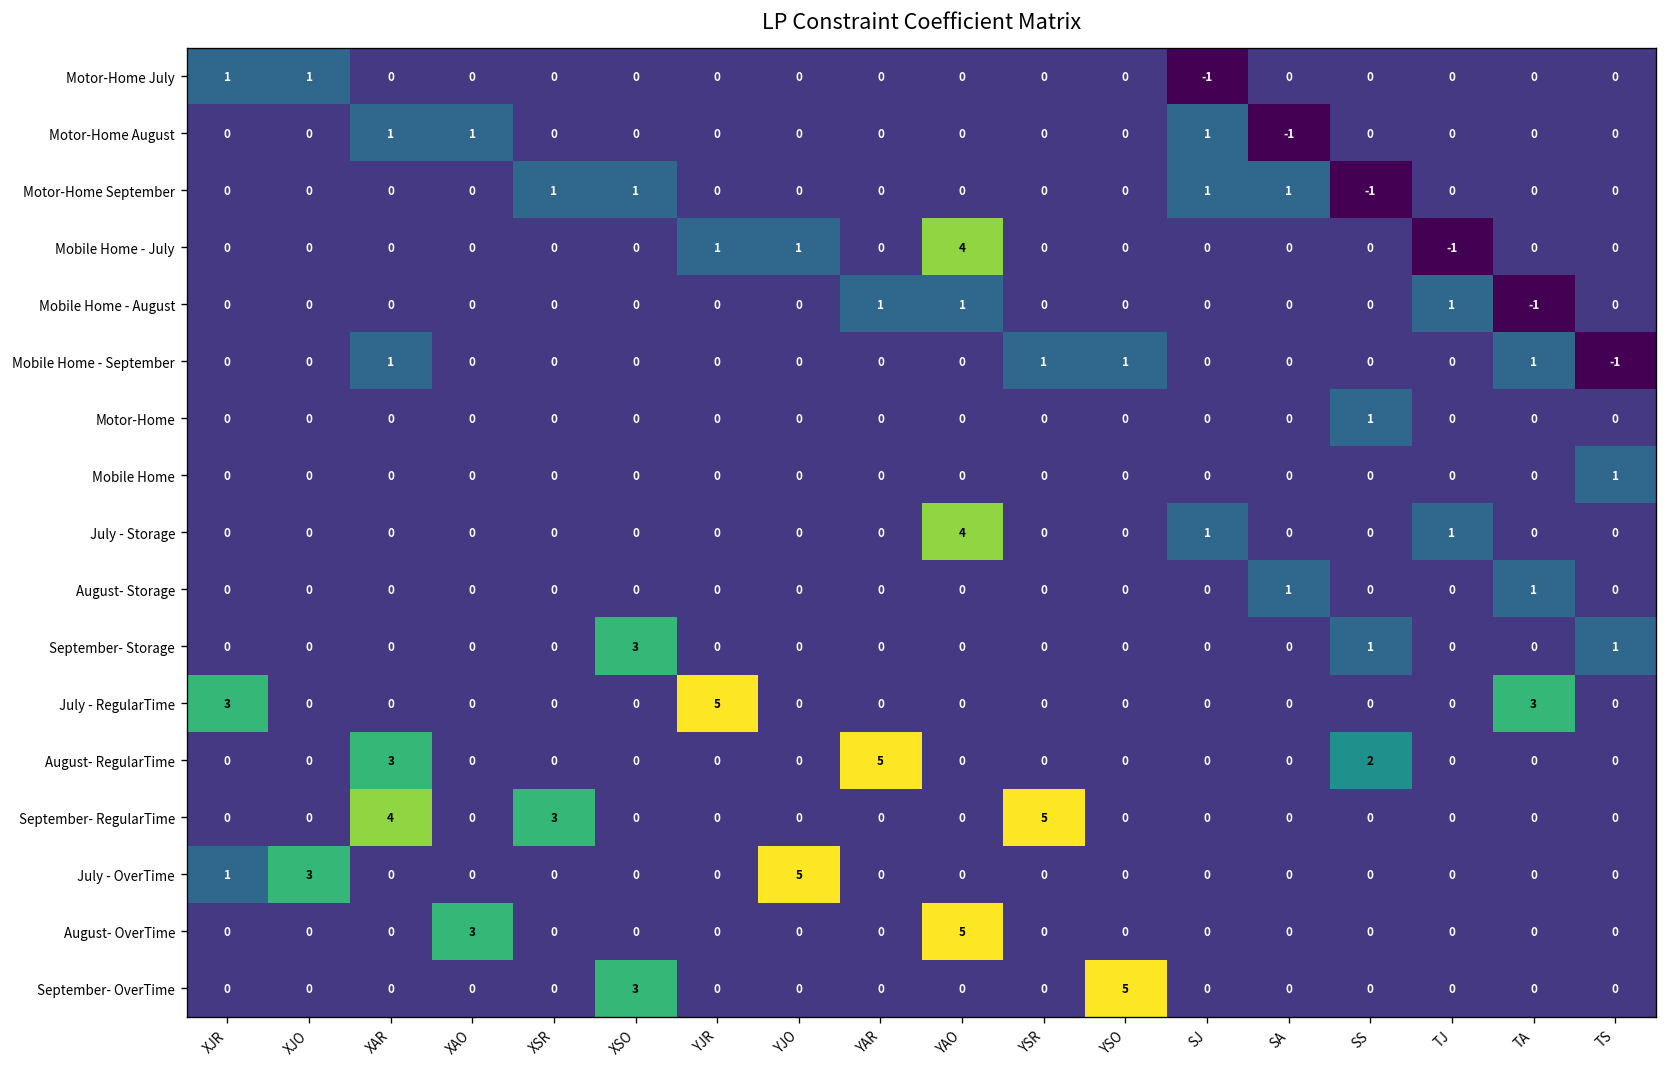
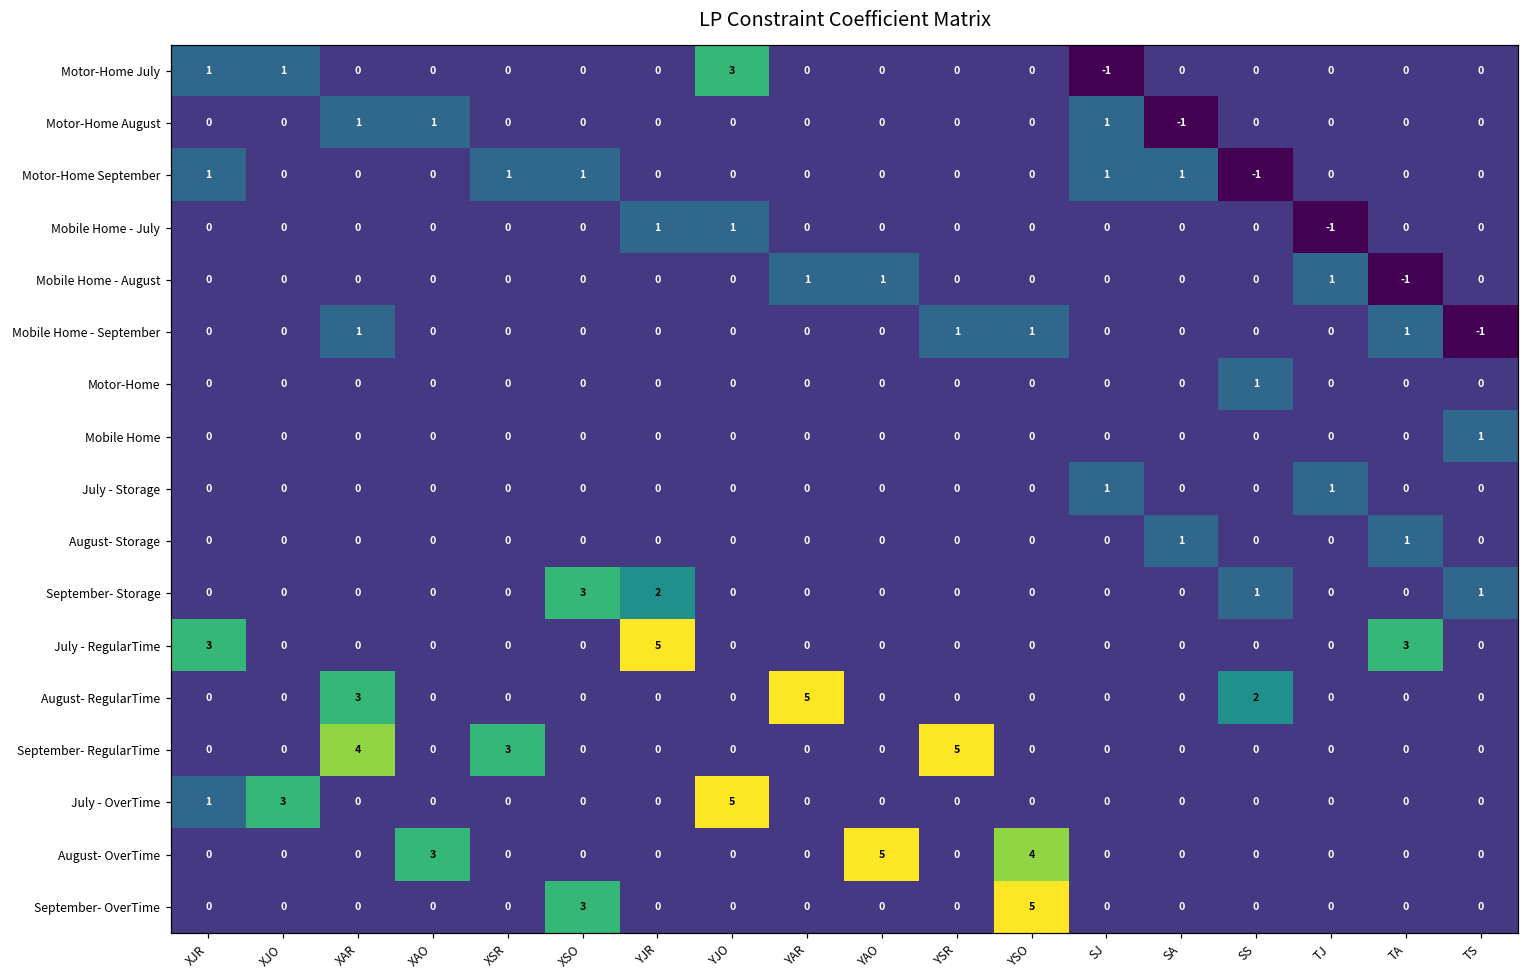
Motor-Home July, YJO: 0 -> 3
Motor-Home September, XJR: 0 -> 1
Mobile Home - July, YAO: 4 -> 0
July - Storage, YAO: 4 -> 0
September- Storage, YJR: 0 -> 2
August- OverTime, YSO: 0 -> 4
